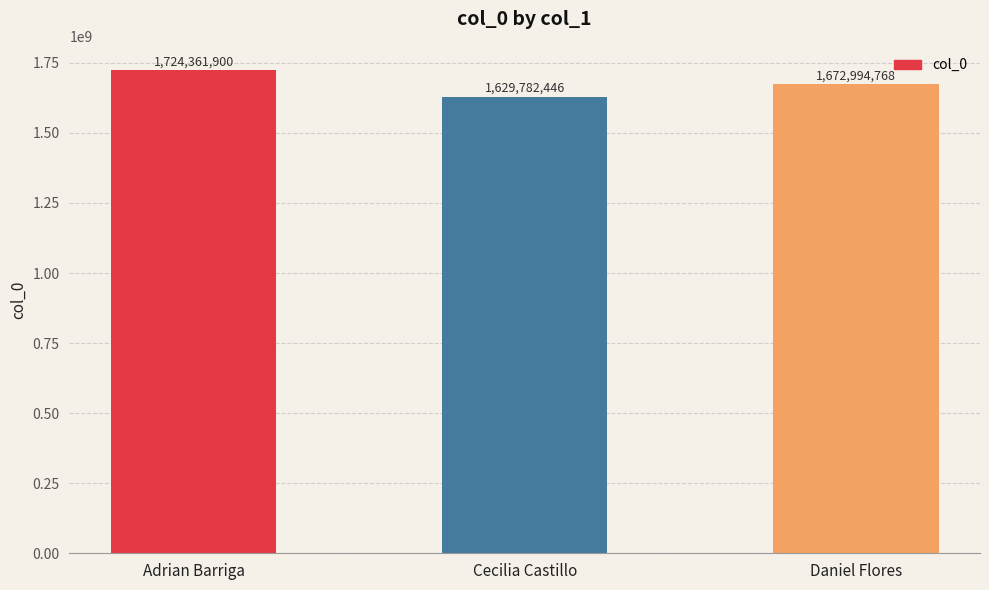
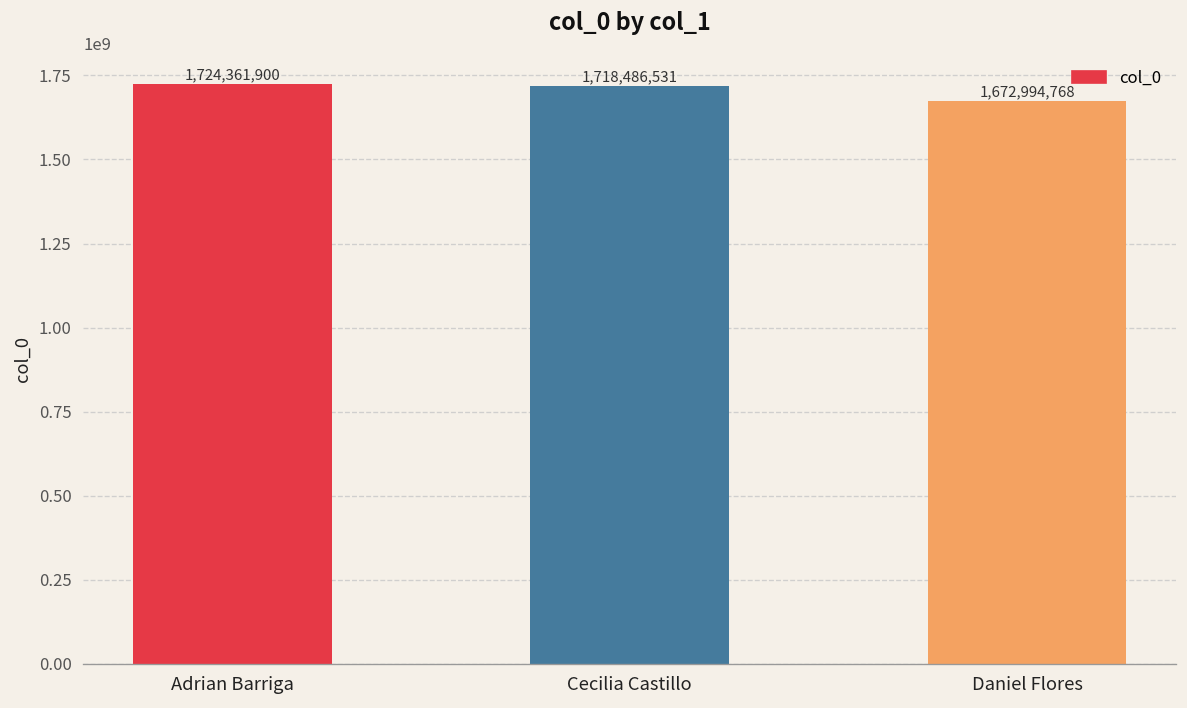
Cecilia Castillo: 1,629,782,446 -> 1,718,486,531
